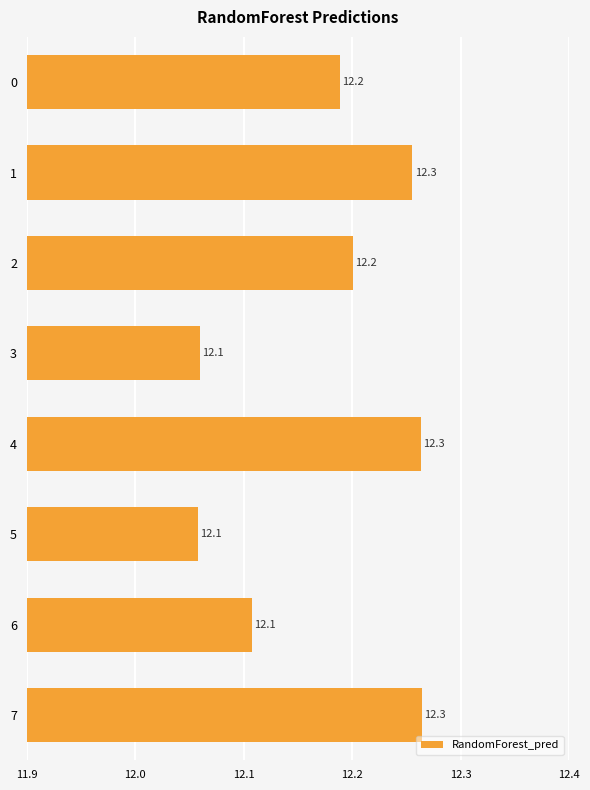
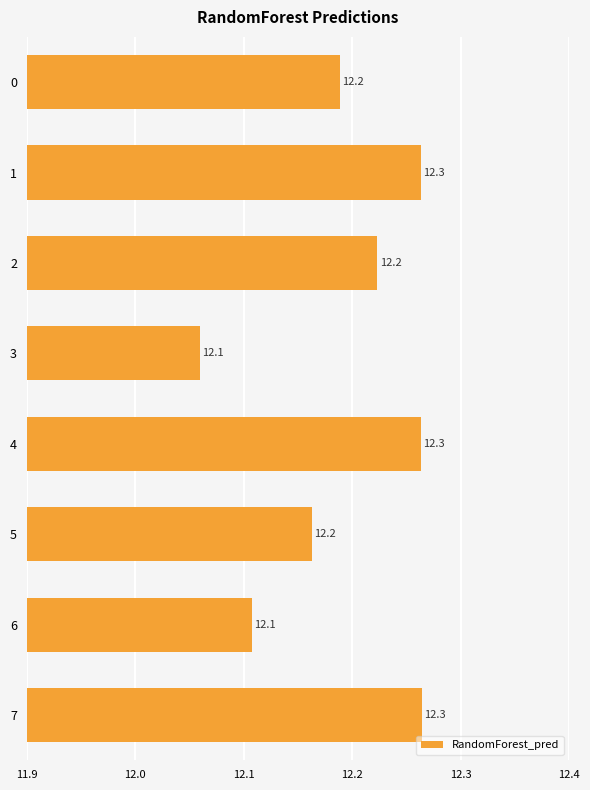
1: 12.256 -> 12.263
2: 12.201 -> 12.223
5: 12.1 -> 12.2
